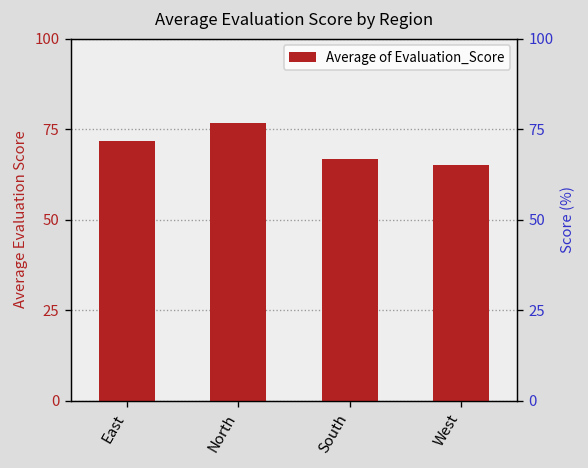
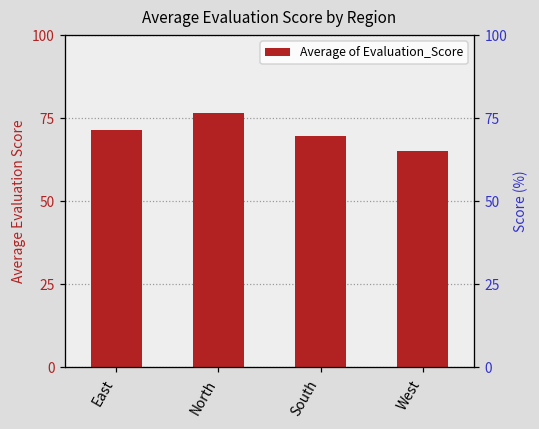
South: 67 -> 70
